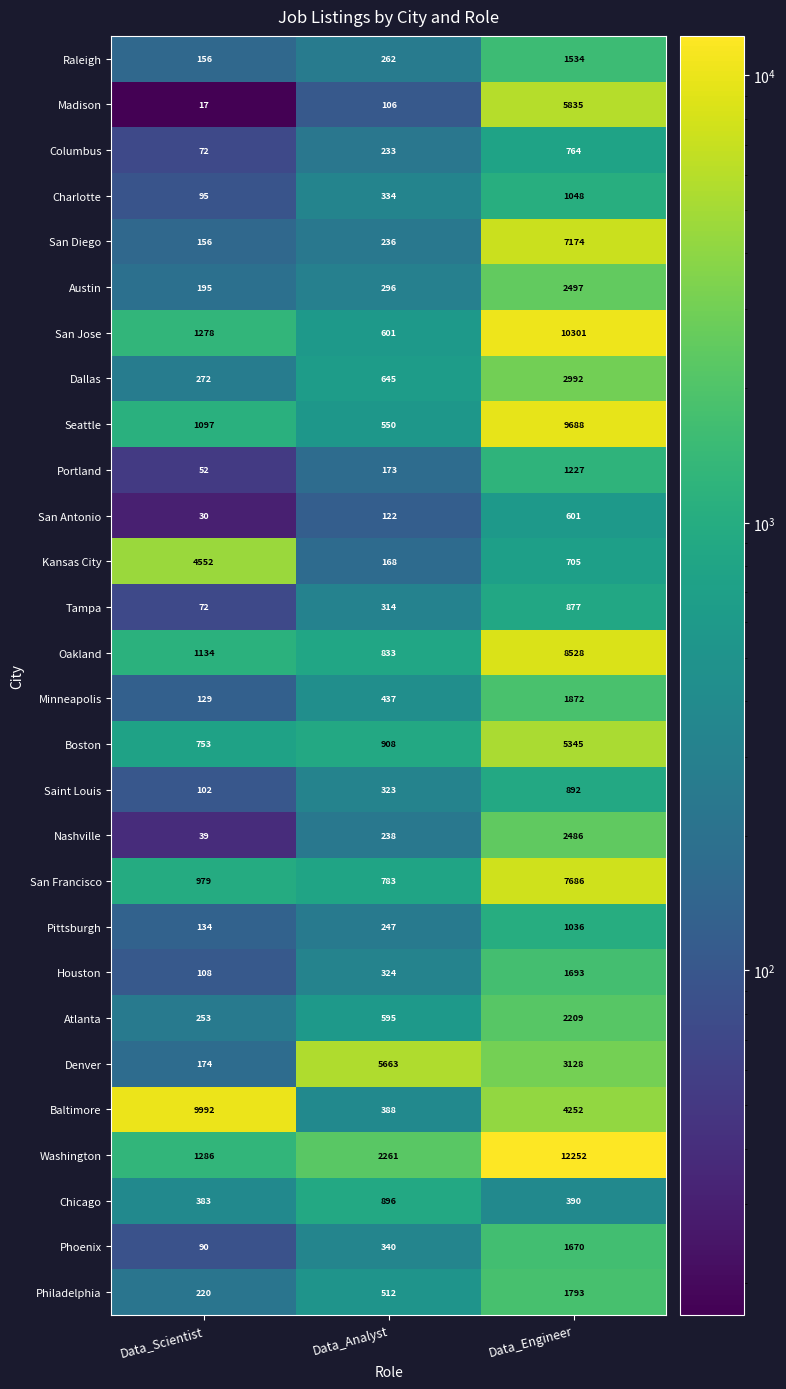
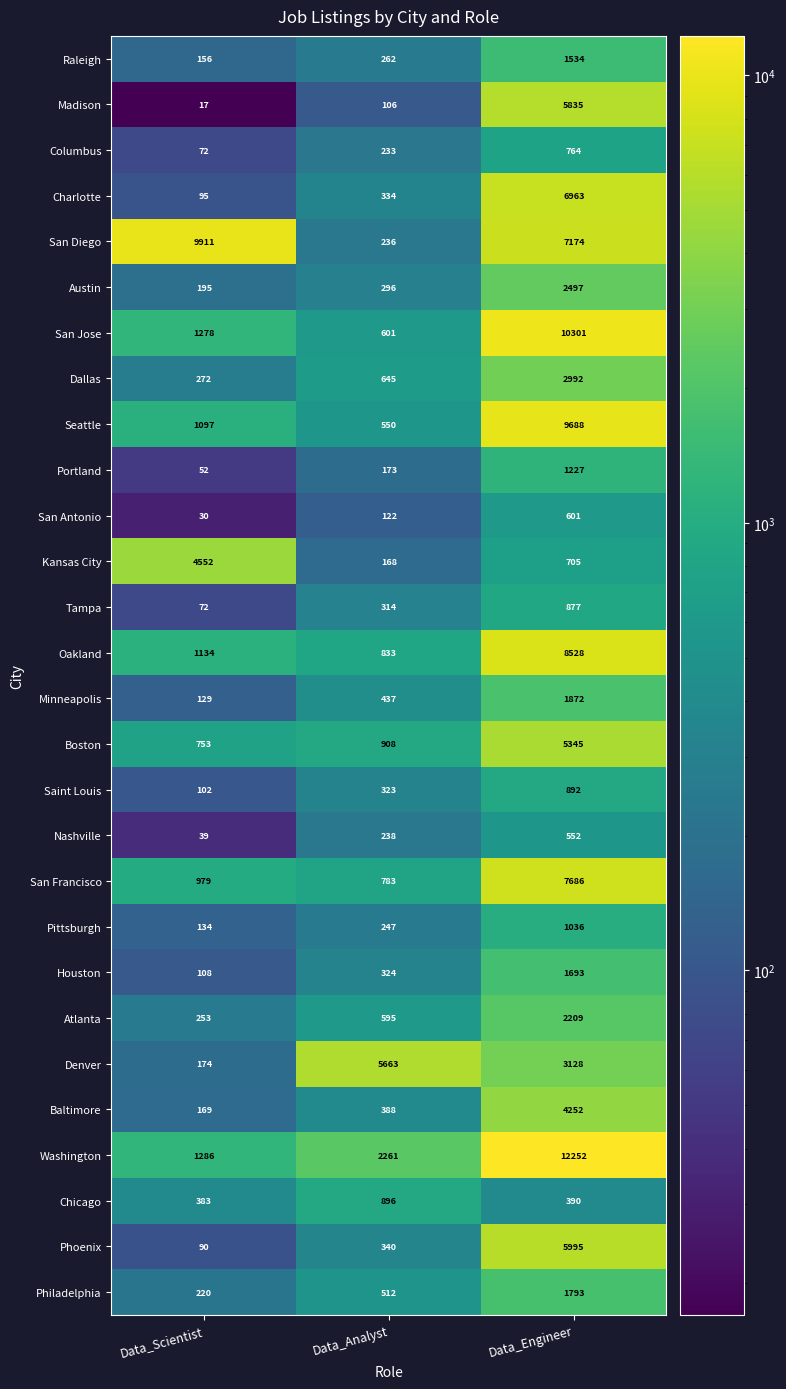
Charlotte, Data_Engineer: 1048 -> 6963
San Diego, Data_Scientist: 156 -> 9911
Nashville, Data_Engineer: 2486 -> 552
Baltimore, Data_Scientist: 9992 -> 169
Phoenix, Data_Engineer: 1670 -> 5995
